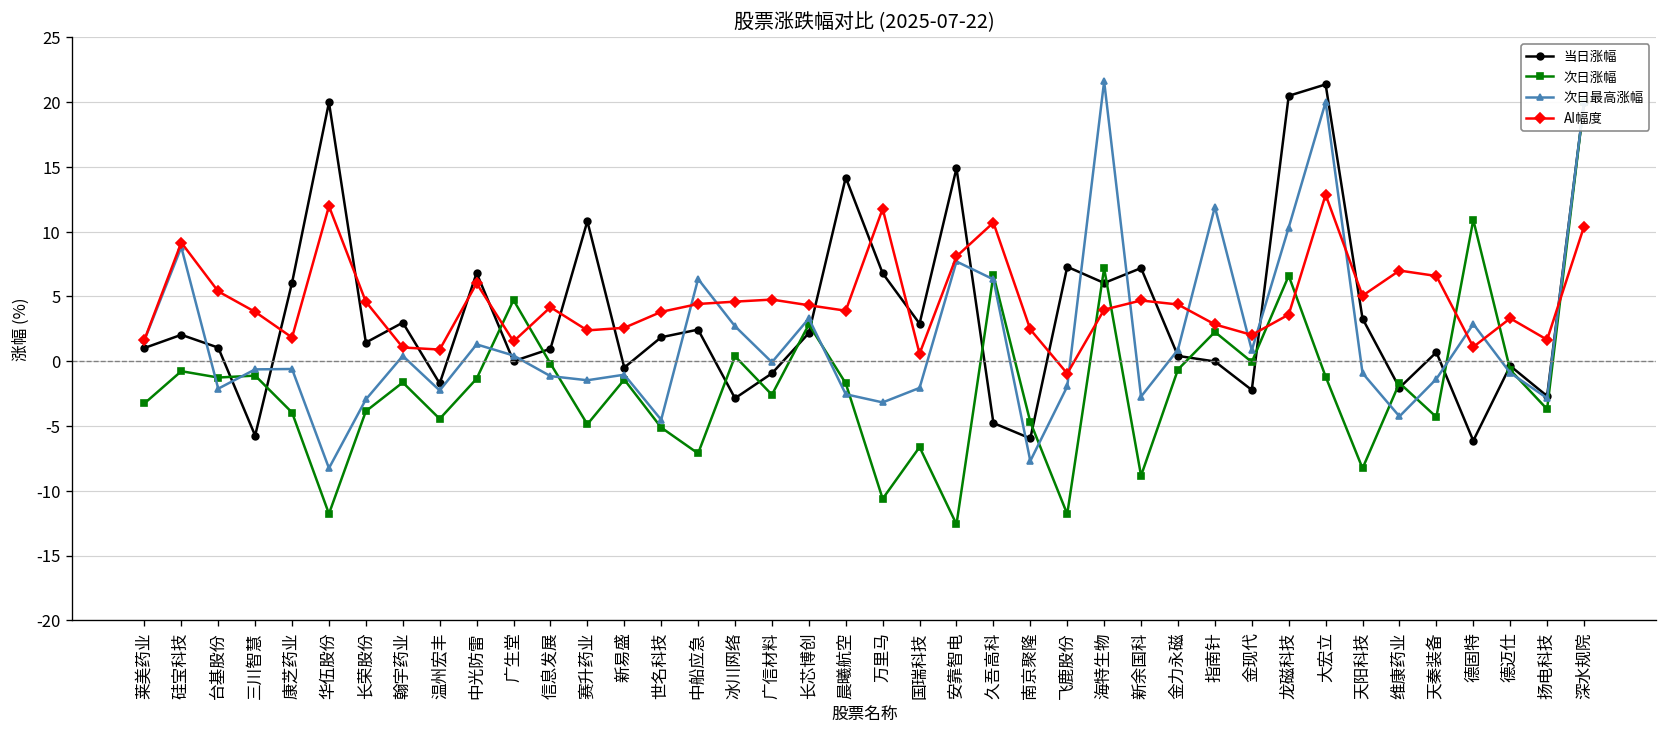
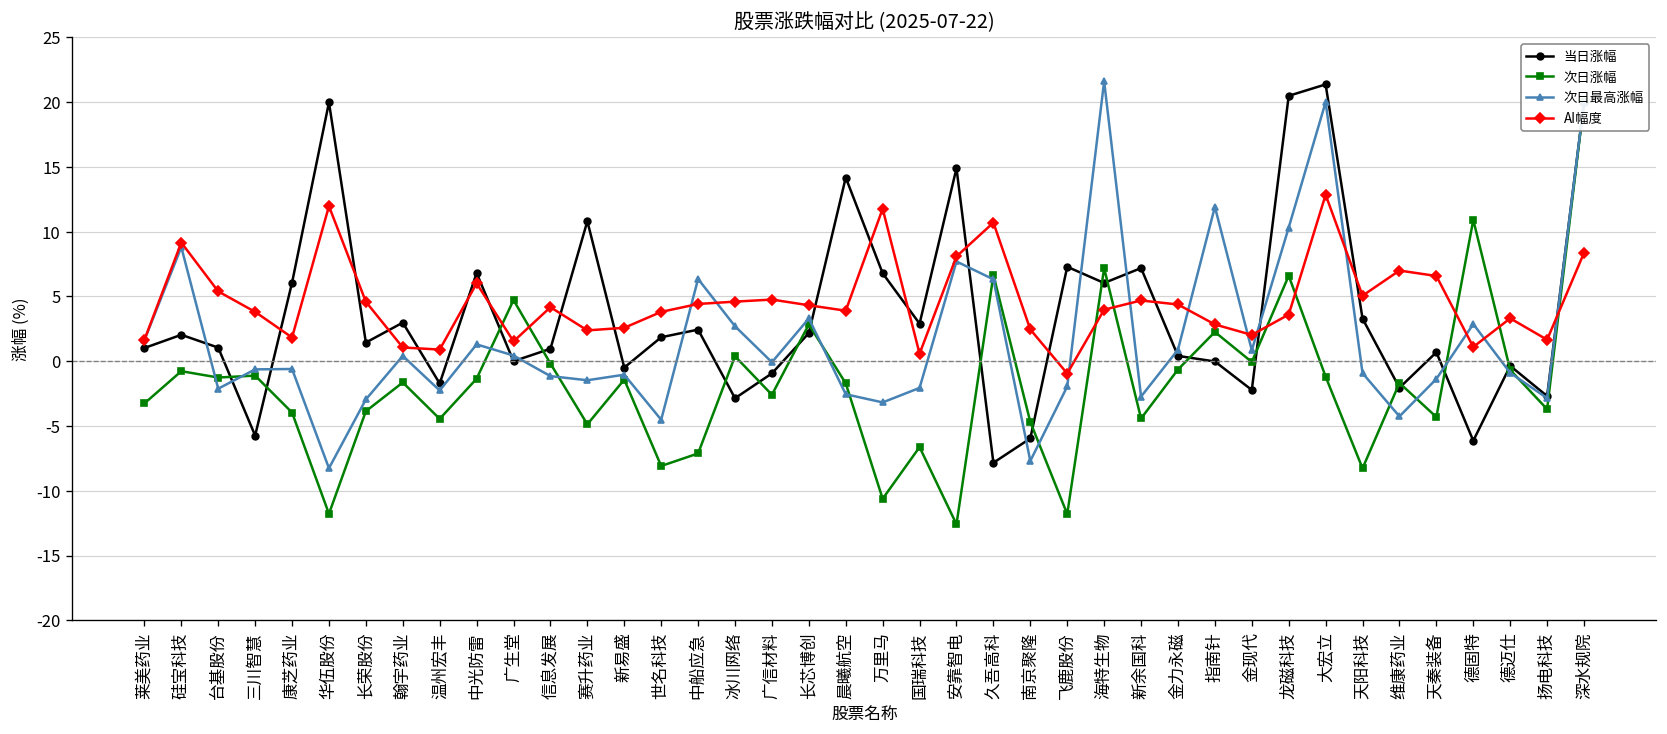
次日涨幅, 世名科技: -5.1 -> -8.1
当日涨幅, 久吾高科: -4.8 -> -7.8
次日涨幅, 新余国科: -8.8 -> -4.4
AI幅度, 深水规院: 10.4 -> 8.4
